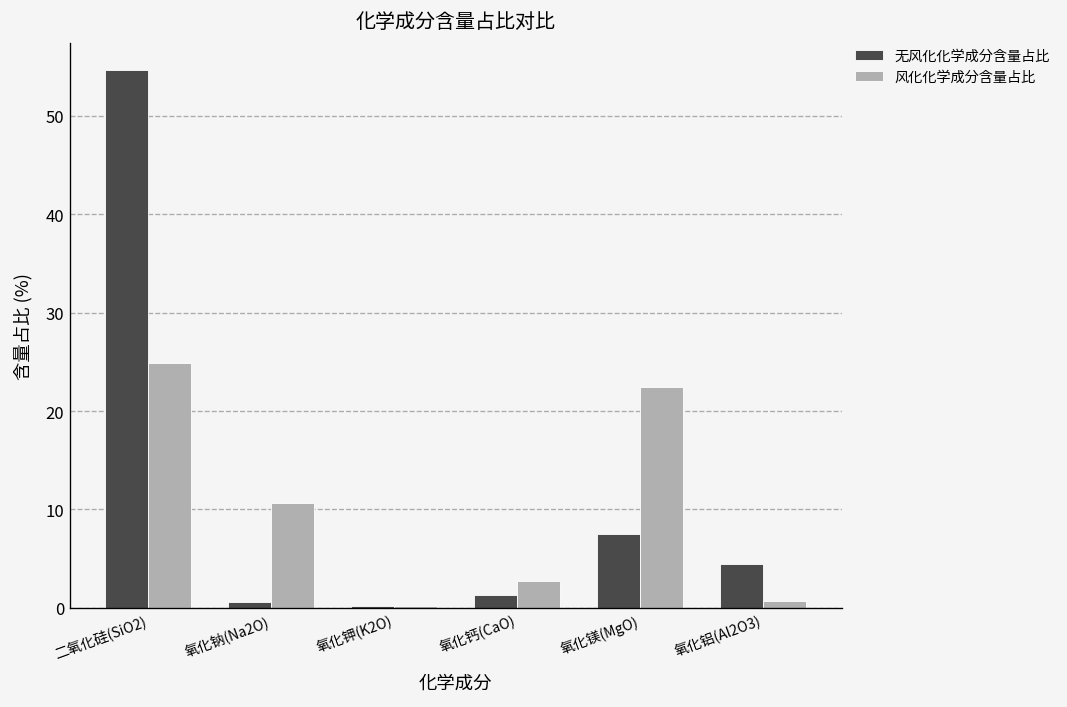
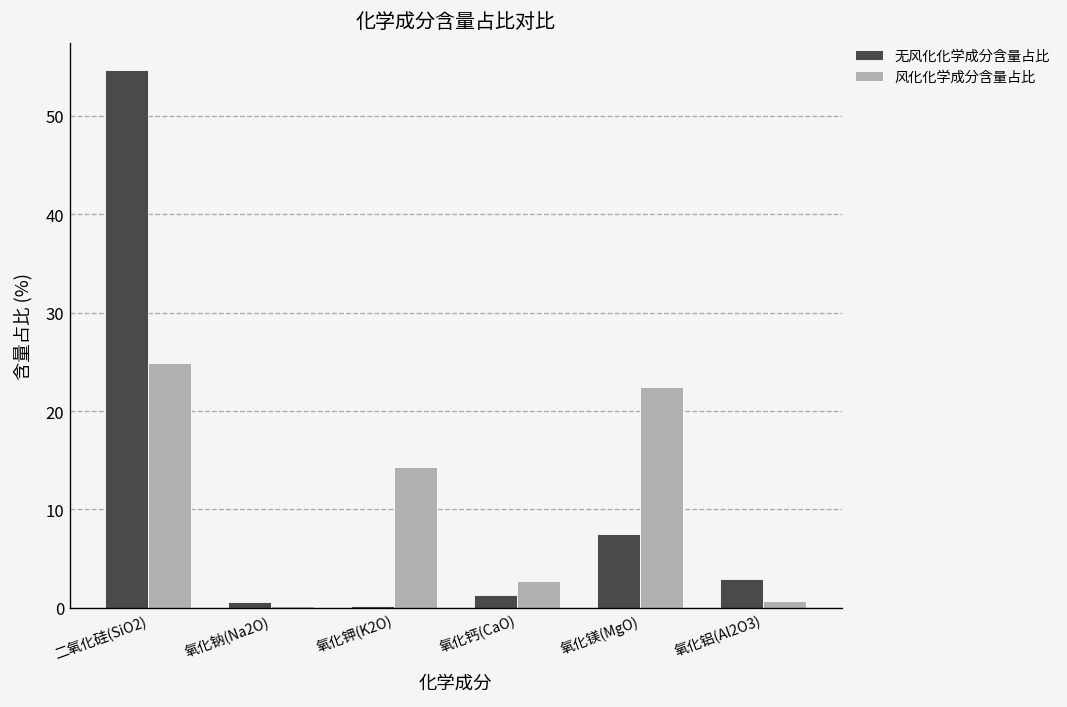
风化化学成分含量占比, 氧化钠(Na2O): 11 -> 0
风化化学成分含量占比, 氧化钾(K2O): 0 -> 14
无风化化学成分含量占比, 氧化铝(Al2O3): 4 -> 3
